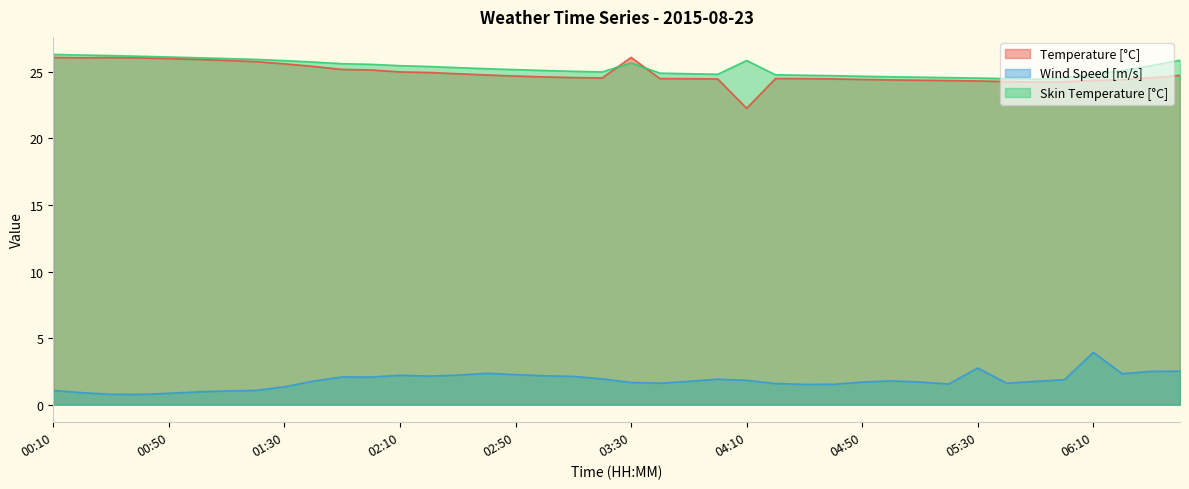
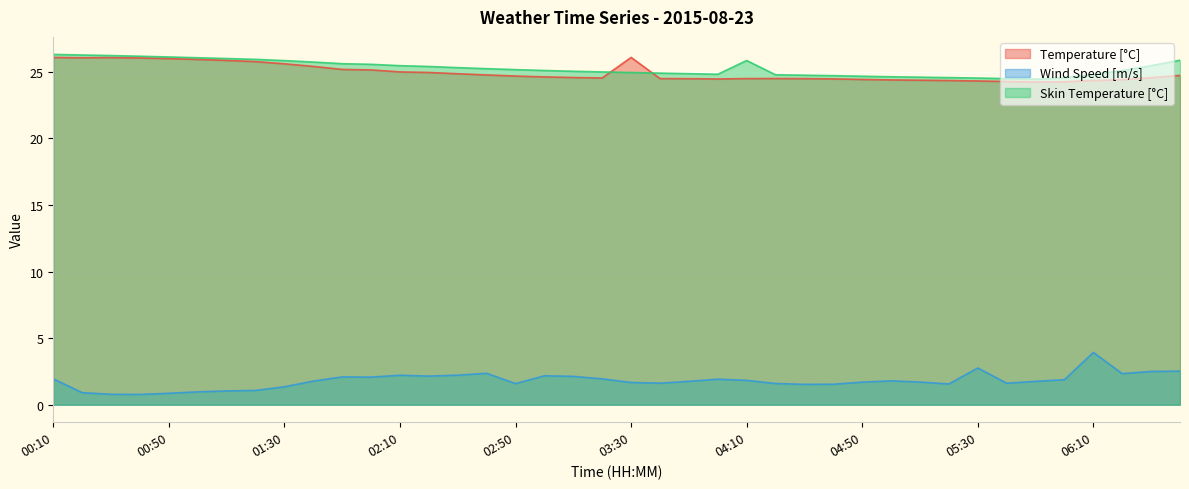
Wind Speed [m/s], 00:10: 1.1 -> 1.9
Wind Speed [m/s], 02:50: 2.3 -> 1.6
Skin Temperature [°C], 03:30: 25.7 -> 24.9
Temperature [°C], 04:10: 22.3 -> 24.5
